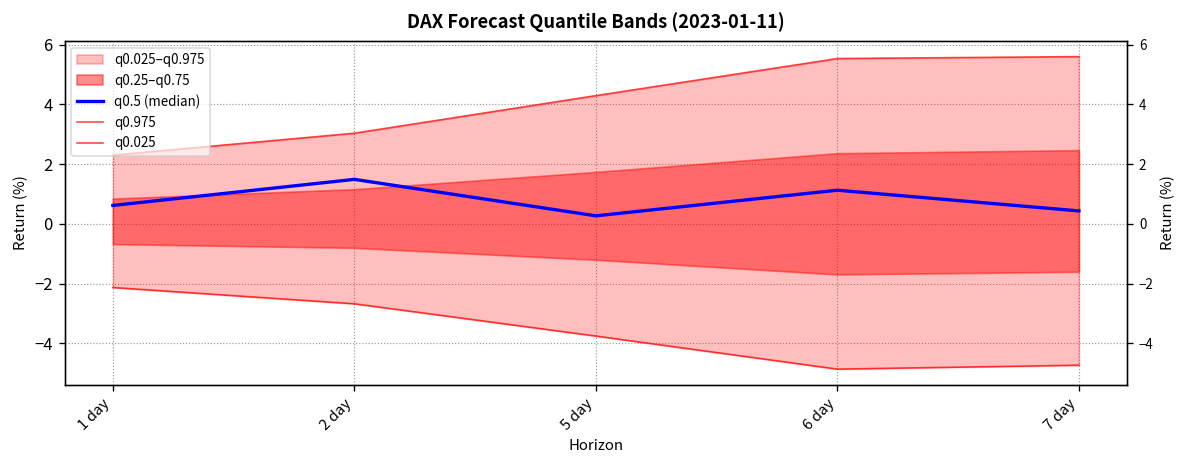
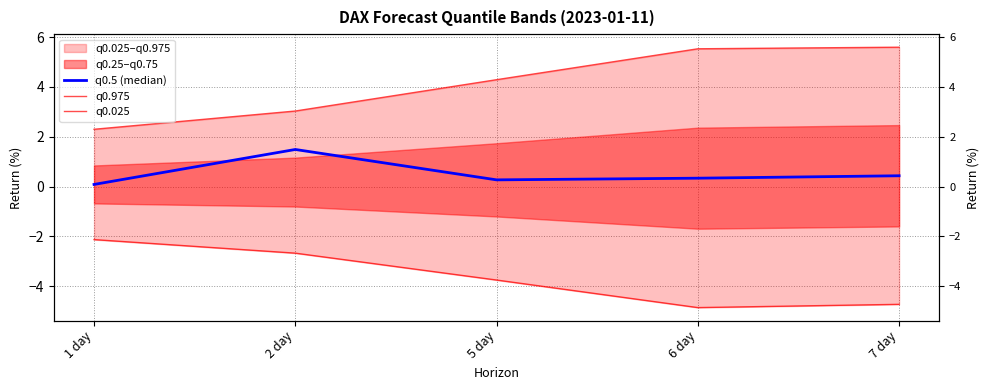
q0.5 (median), 1 day: 0.6 -> 0.1
q0.5 (median), 6 day: 1.1 -> 0.3
